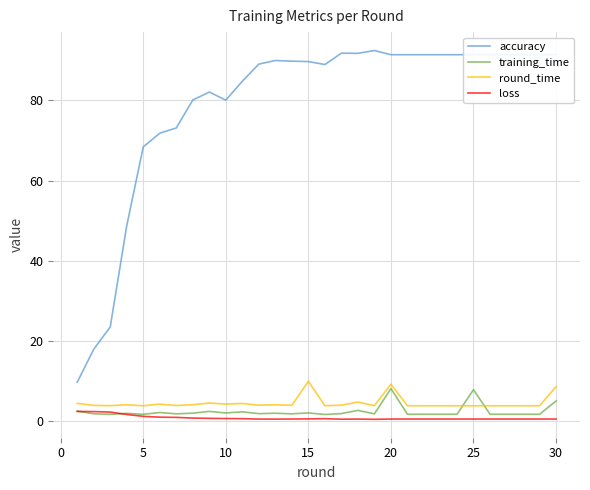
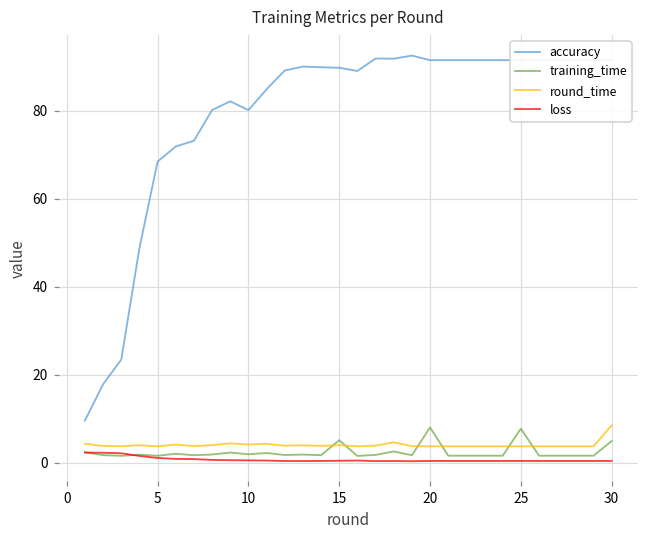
training_time, 15: 2 -> 5
round_time, 15: 10 -> 4
round_time, 20: 9 -> 4
